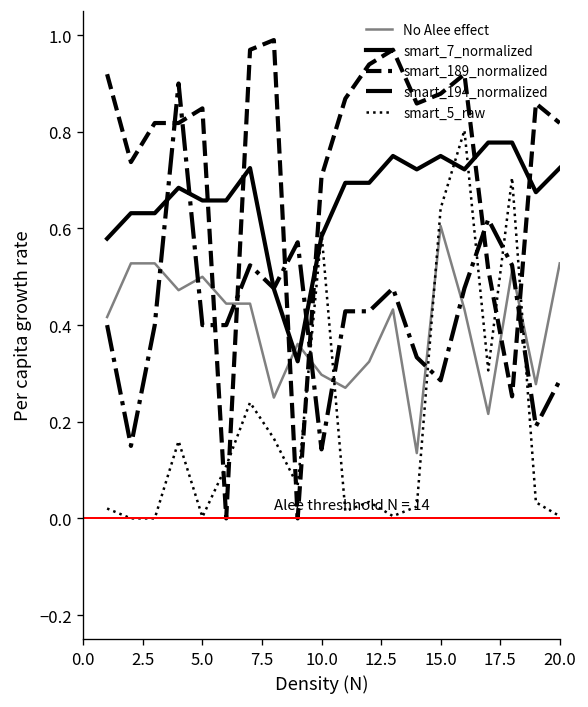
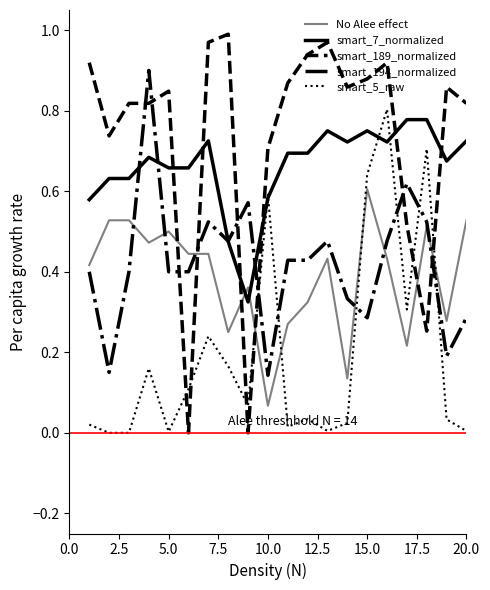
No Alee effect, 10.0: 0.30 -> 0.07
